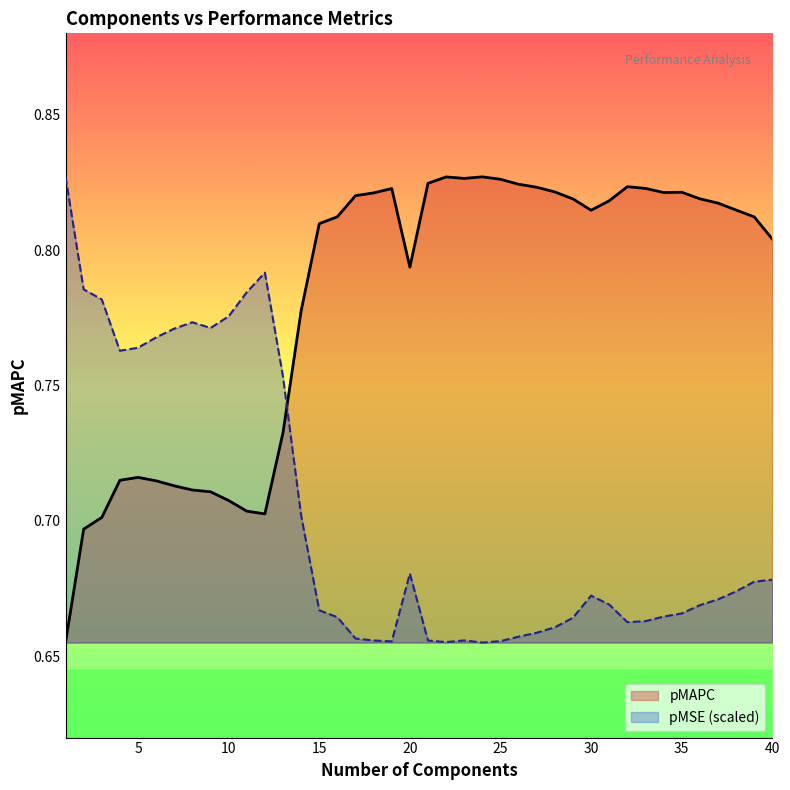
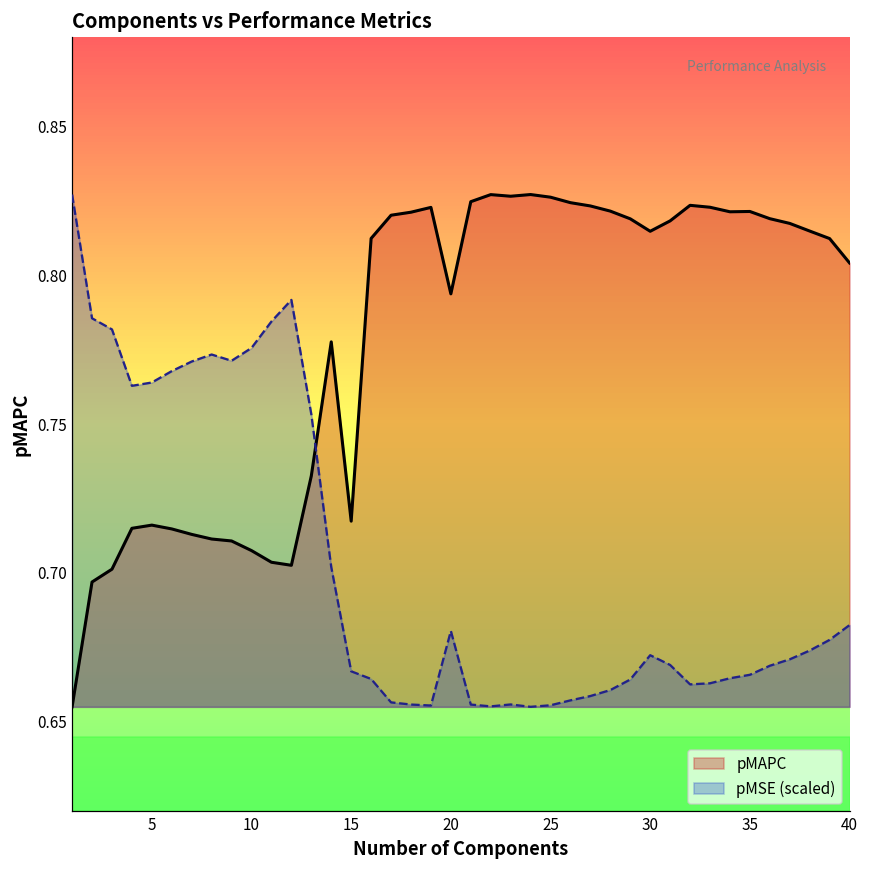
pMAPC, 15: 0.810 -> 0.717
pMSE (scaled), 40: 0.678 -> 0.683
